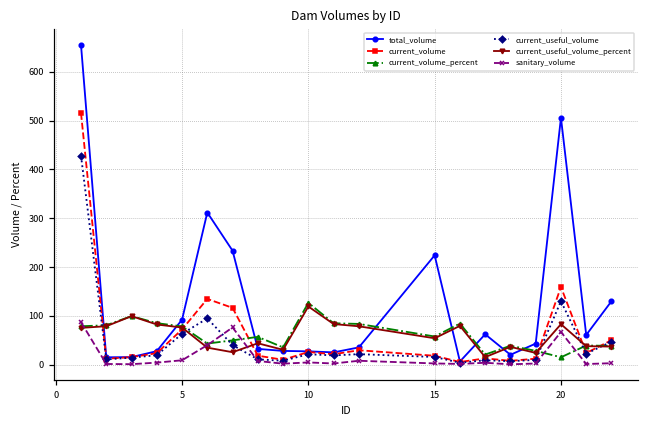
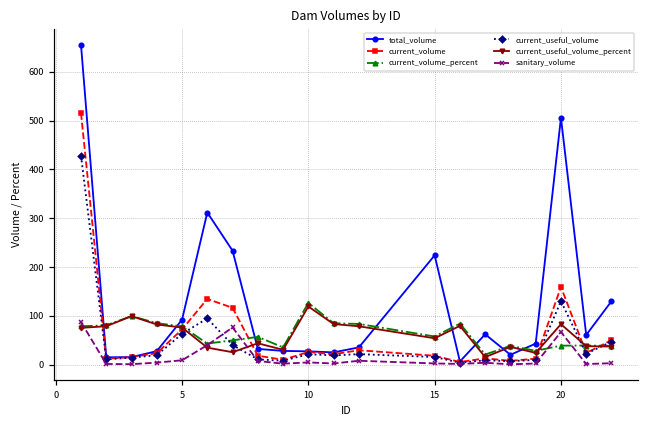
current_volume_percent, 20: 20 -> 40
